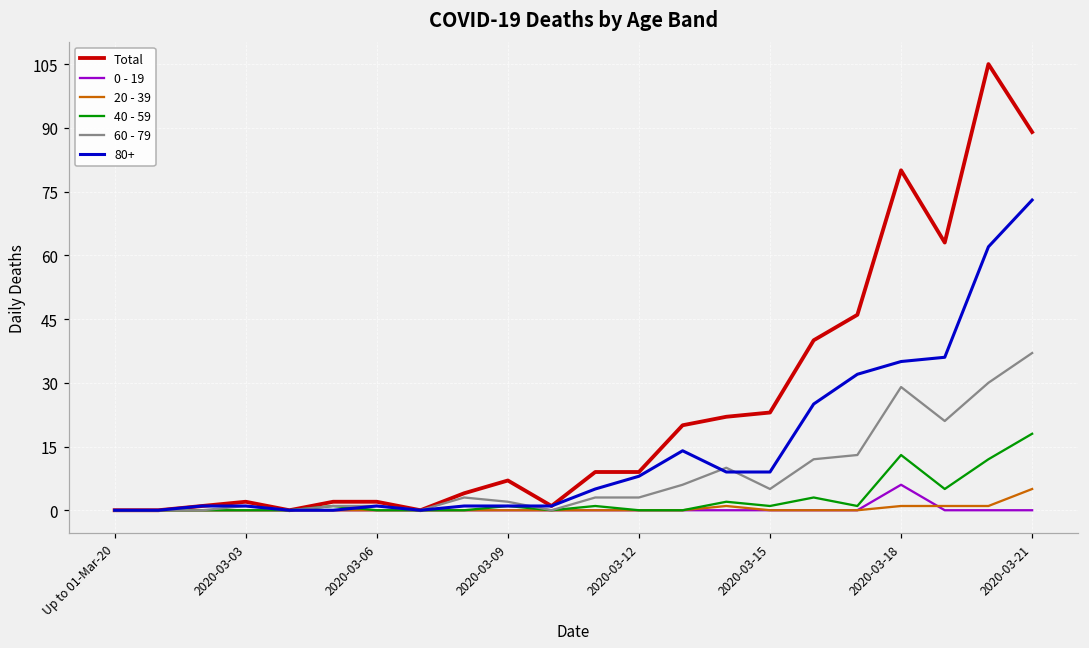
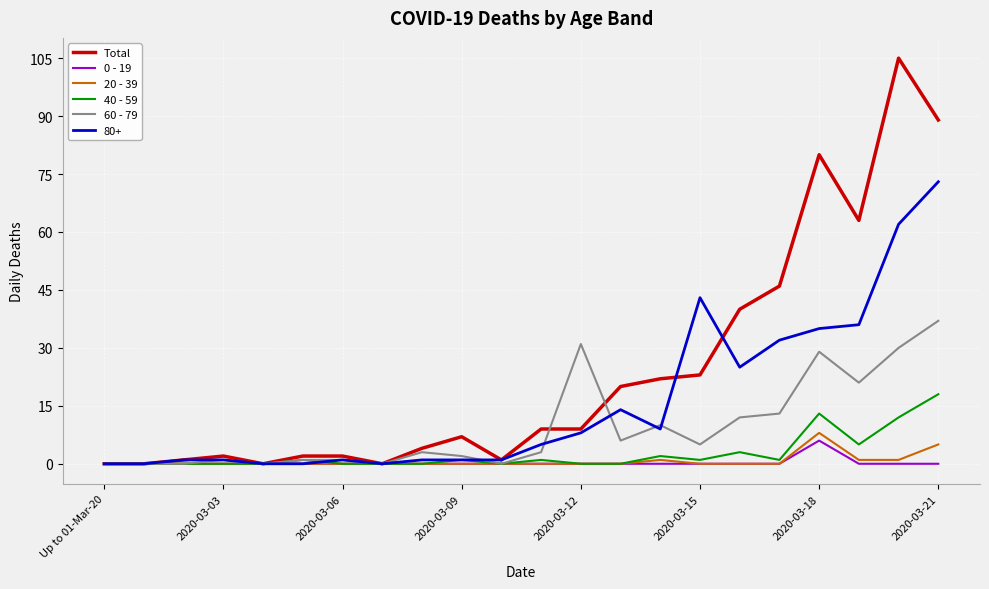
60 - 79, 2020-03-12: 3 -> 31
80+, 2020-03-15: 9 -> 43
20 - 39, 2020-03-18: 1 -> 8
